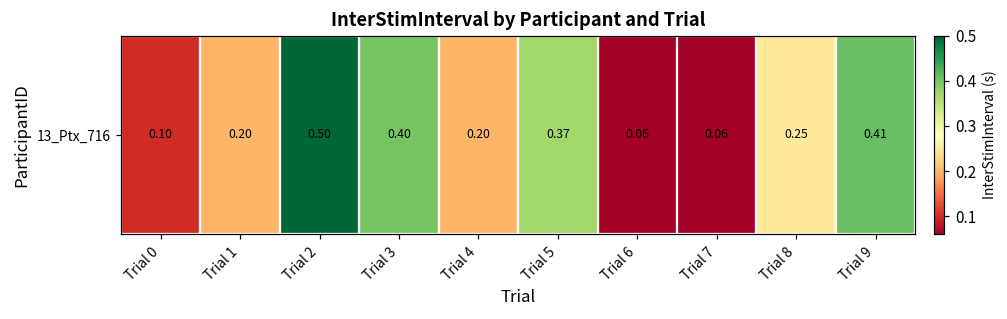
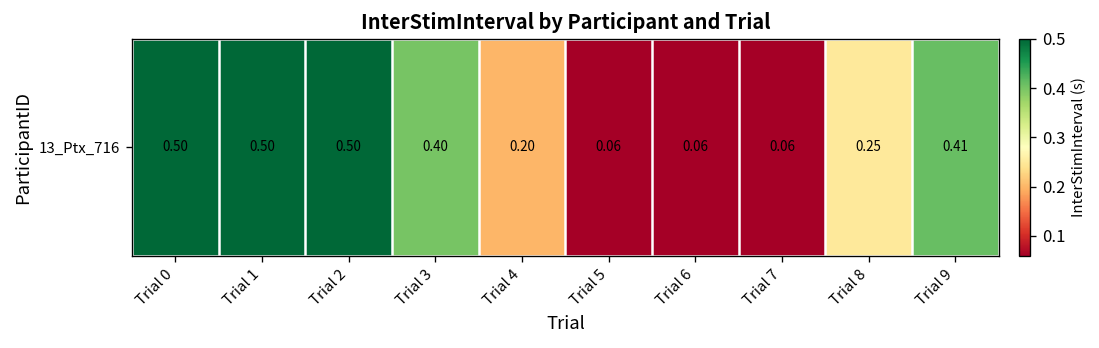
13_Ptx_716, Trial 0: 0.10 -> 0.50
13_Ptx_716, Trial 1: 0.20 -> 0.50
13_Ptx_716, Trial 5: 0.37 -> 0.06
